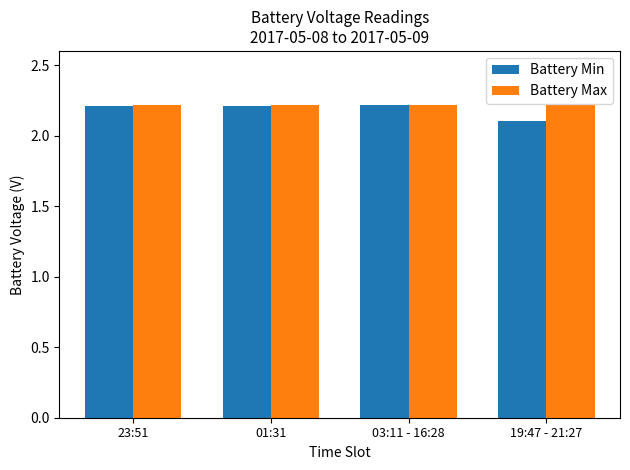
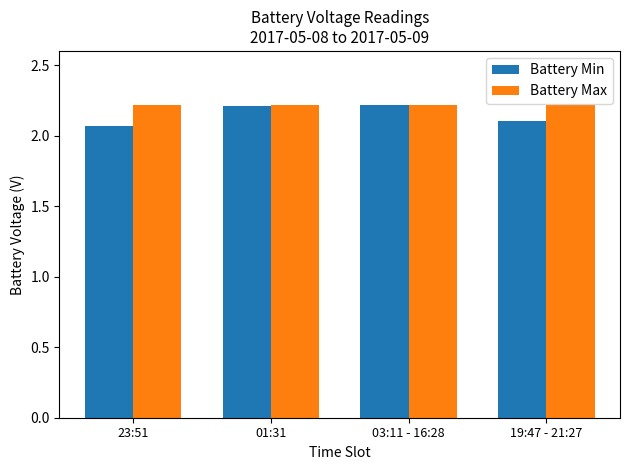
Battery Min, 23:51: 2.21 -> 2.07
